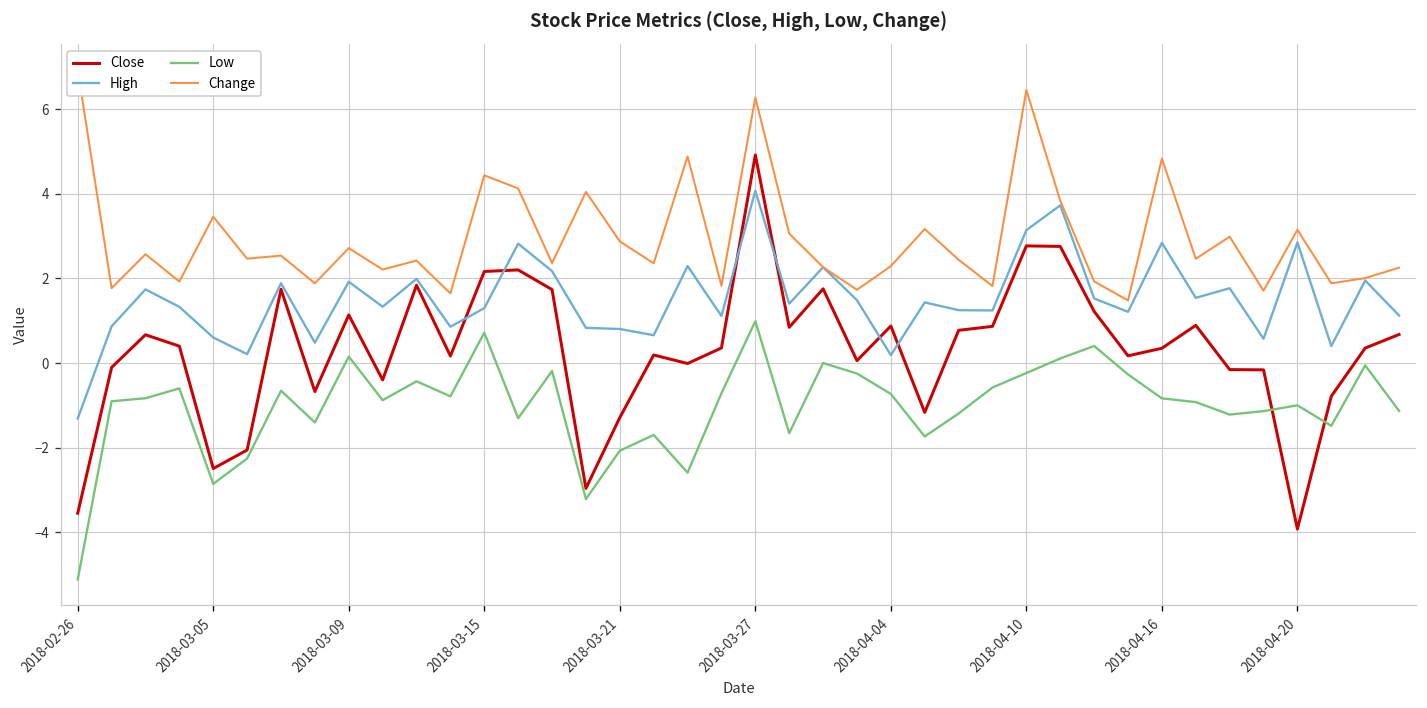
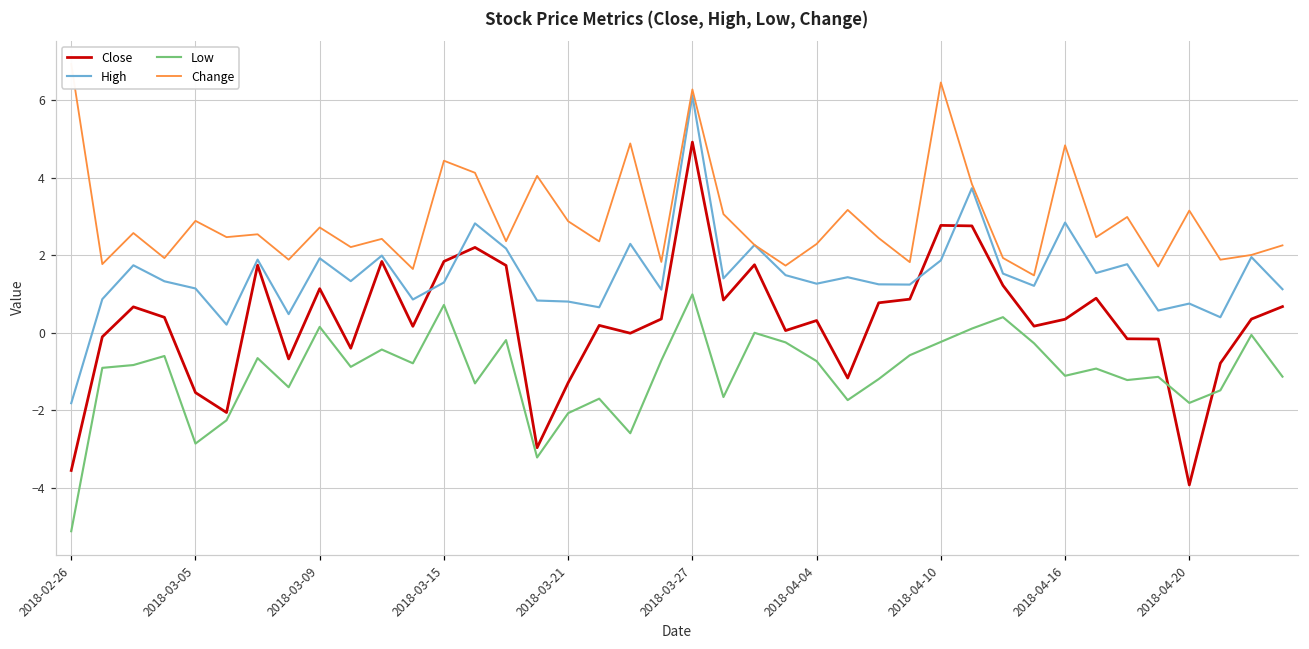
High, 2018-02-26: -1.3 -> -1.8
Close, 2018-03-05: -2.5 -> -1.5
High, 2018-03-05: 0.6 -> 1.1
Change, 2018-03-05: 3.5 -> 2.9
Close, 2018-03-15: 2.2 -> 1.8
High, 2018-03-27: 4.1 -> 6.1
Close, 2018-04-04: 0.9 -> 0.3
High, 2018-04-04: 0.2 -> 1.3
High, 2018-04-10: 3.1 -> 1.9
Low, 2018-04-16: -0.8 -> -1.1
High, 2018-04-20: 2.9 -> 0.8
Low, 2018-04-20: -1.0 -> -1.8
